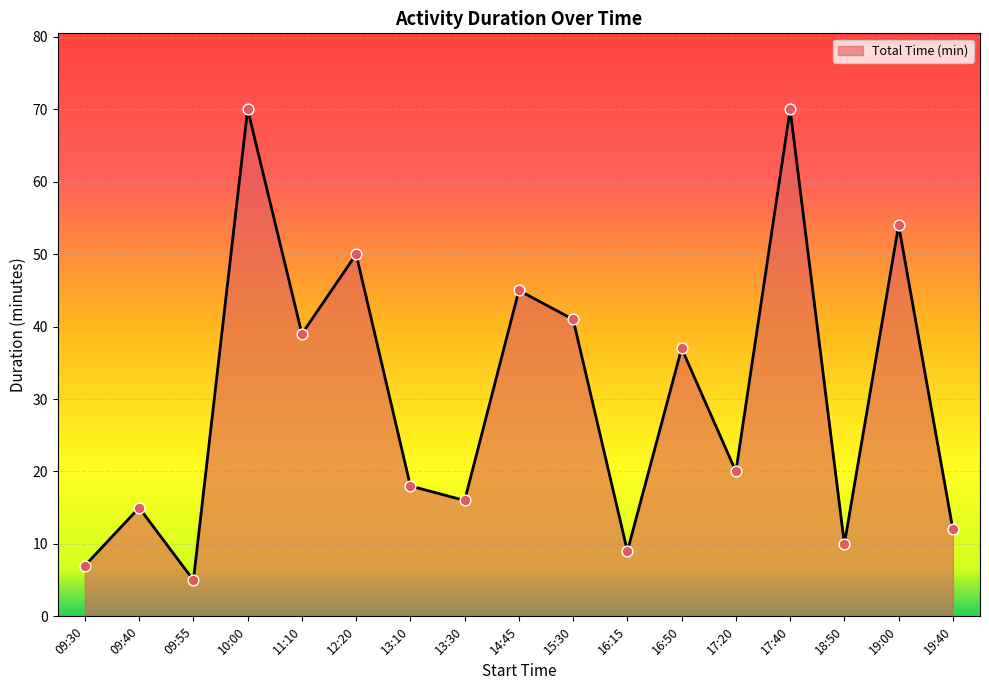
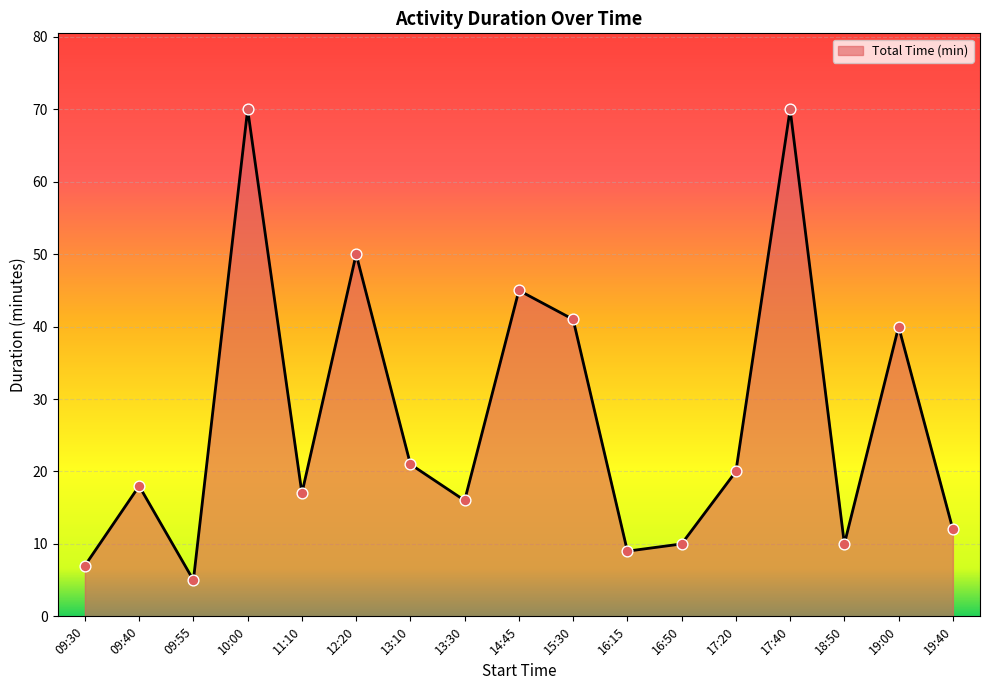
09:40: 15 -> 18
11:10: 39 -> 17
13:10: 18 -> 21
16:50: 37 -> 10
19:00: 54 -> 40
